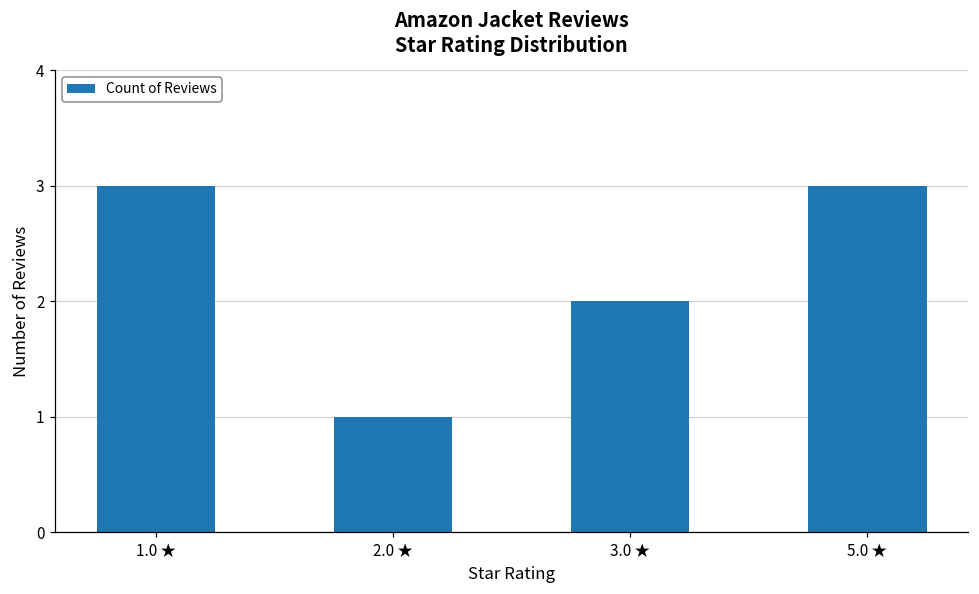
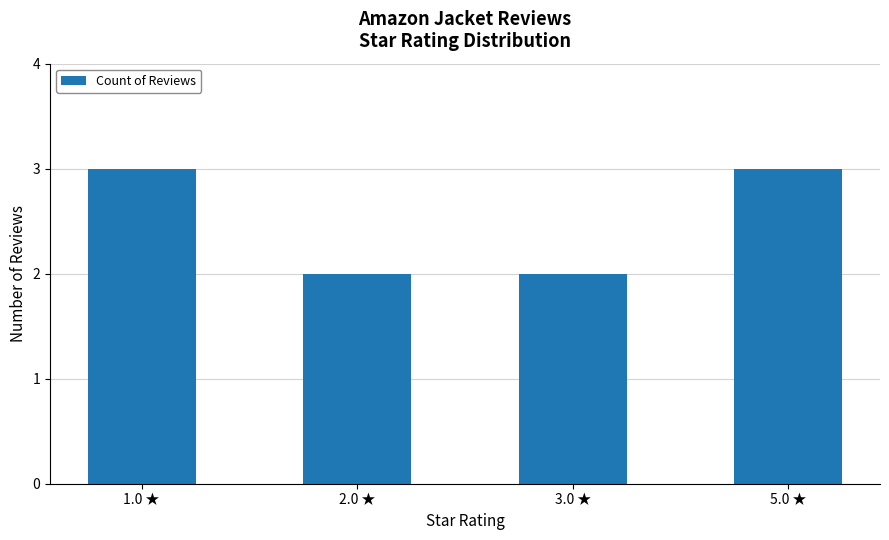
2.0 ★: 1 -> 2
